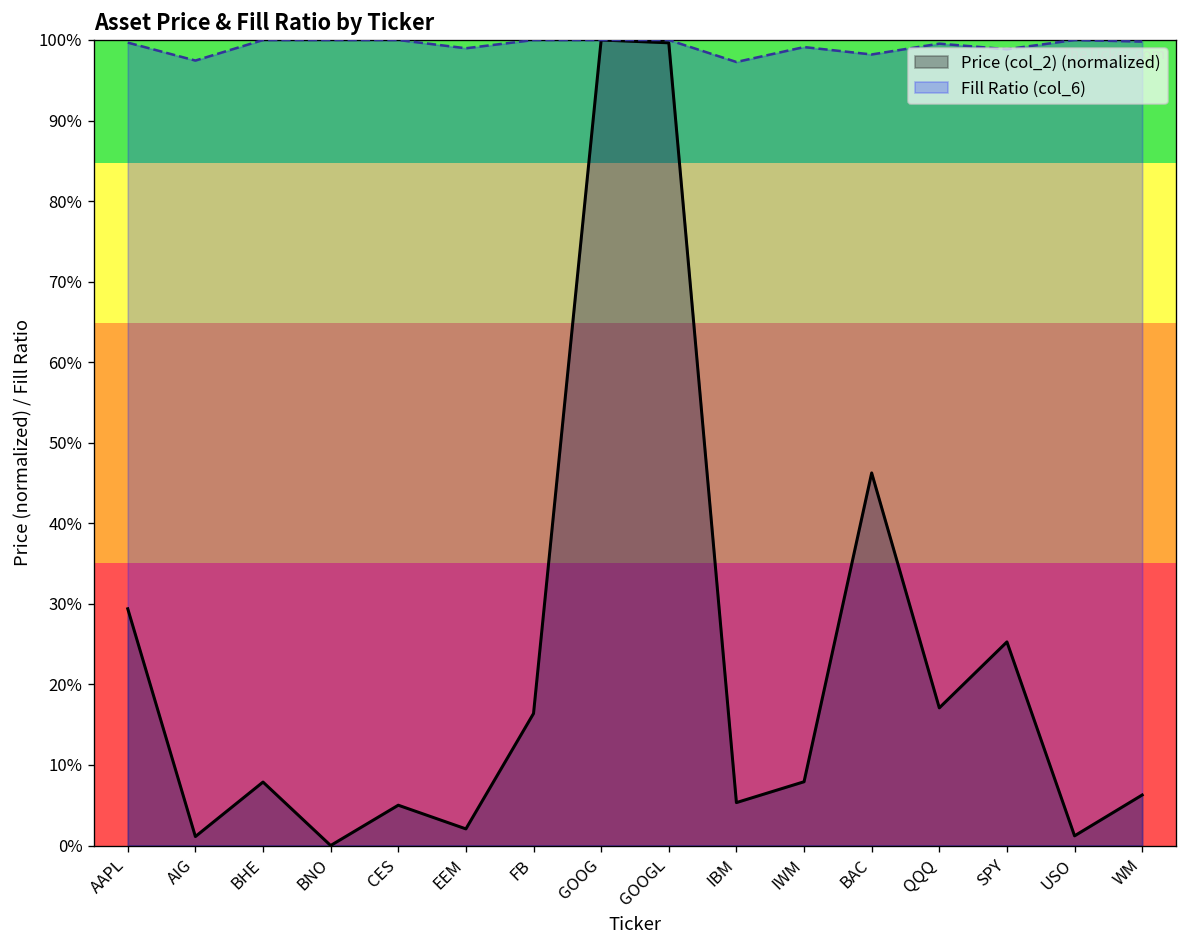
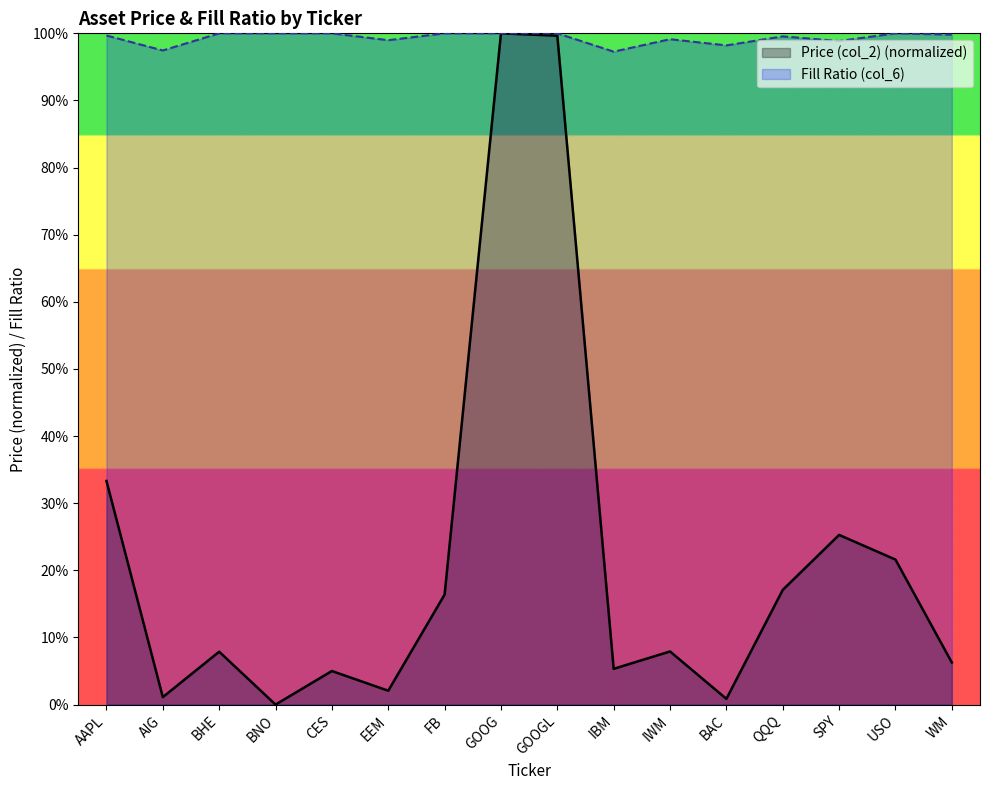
Price (col_2) (normalized), AAPL: 29% -> 33%
Price (col_2) (normalized), BAC: 46% -> 1%
Price (col_2) (normalized), USO: 1% -> 22%
